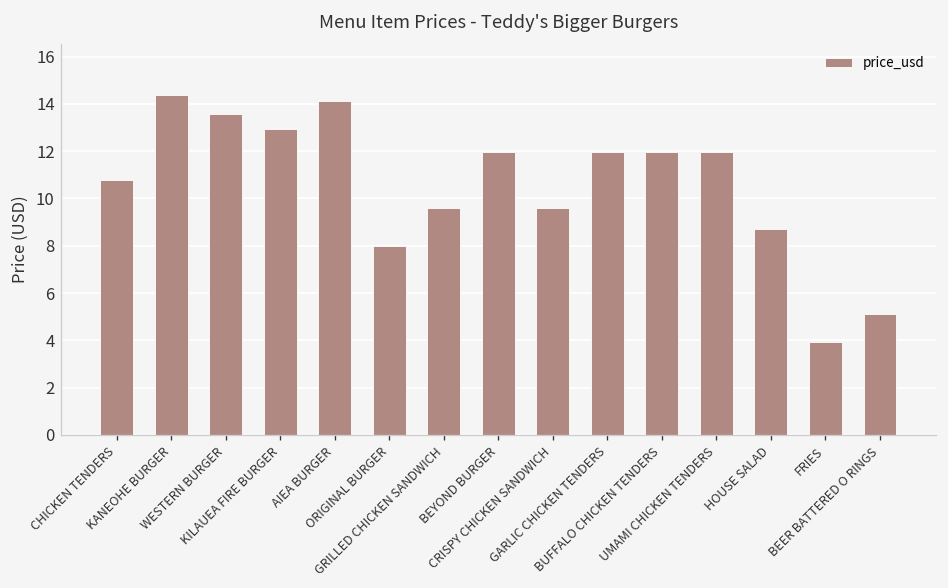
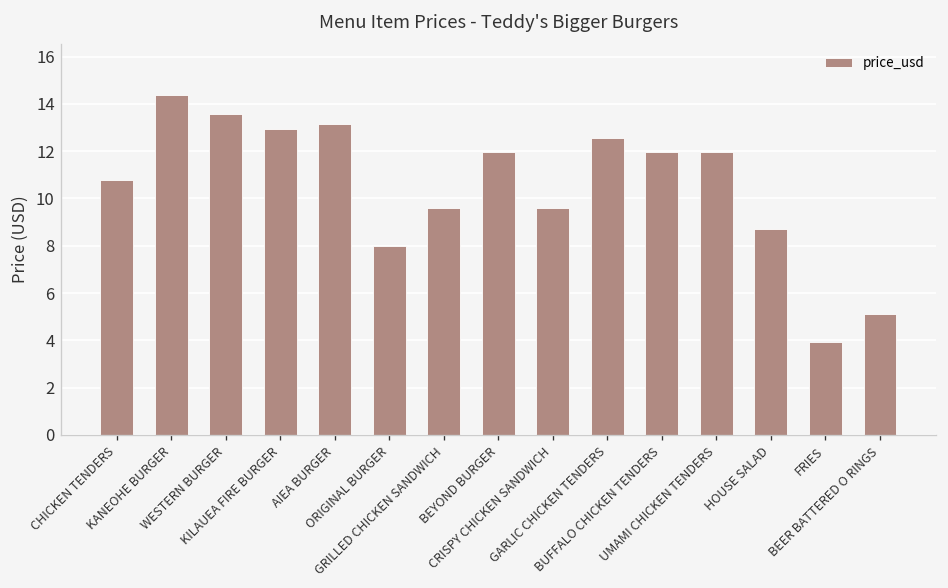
AIEA BURGER: 14.1 -> 13.2
GARLIC CHICKEN TENDERS: 12.0 -> 12.6
